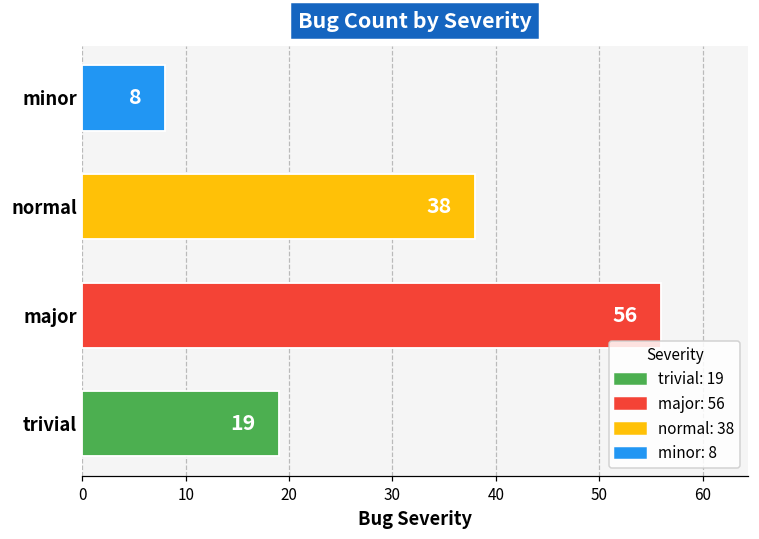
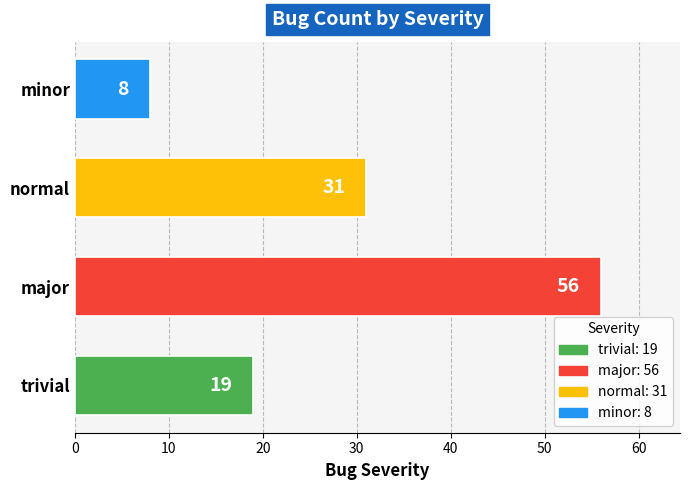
normal: 38 -> 31
